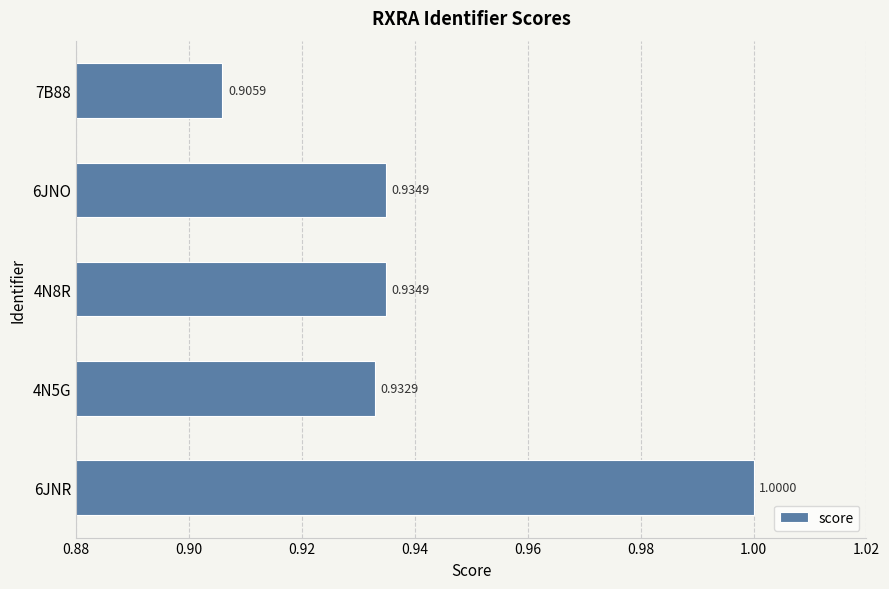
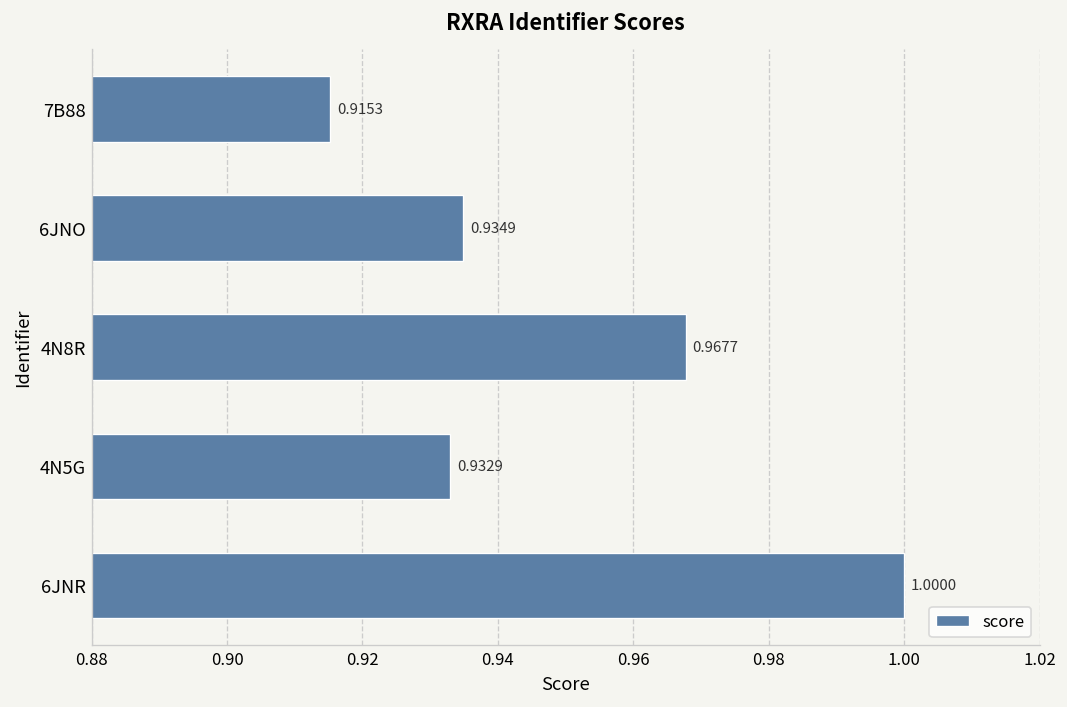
7B88: 0.9059 -> 0.9153
4N8R: 0.9349 -> 0.9677
